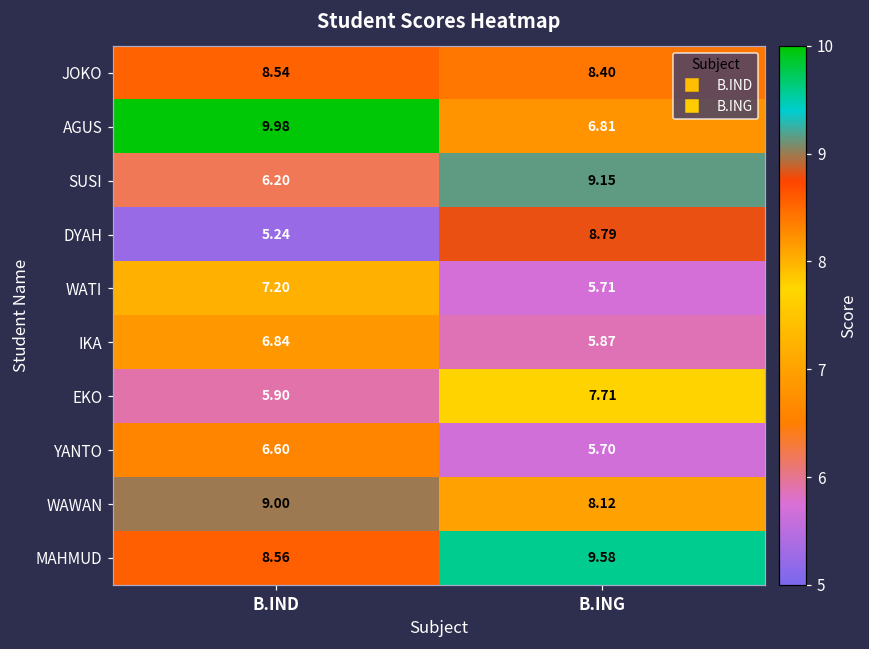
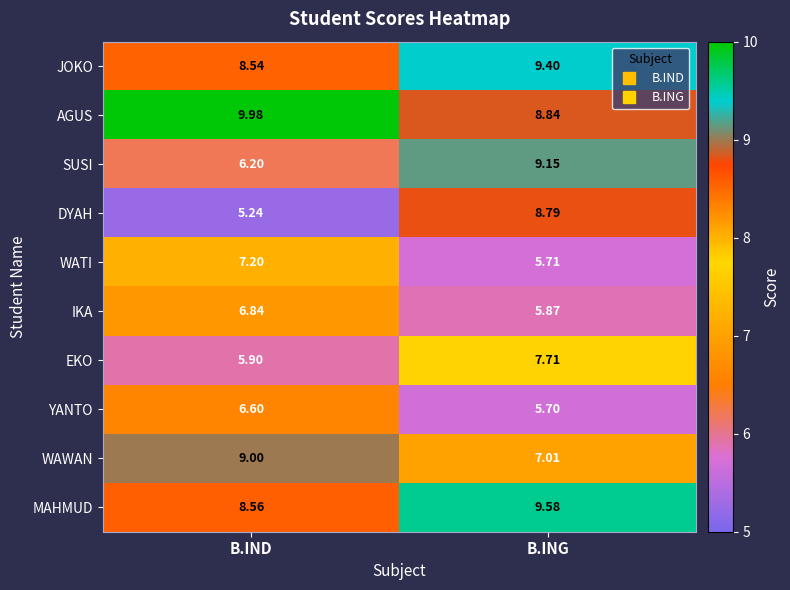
JOKO, B.ING: 8.40 -> 9.40
AGUS, B.ING: 6.81 -> 8.84
WAWAN, B.ING: 8.12 -> 7.01
